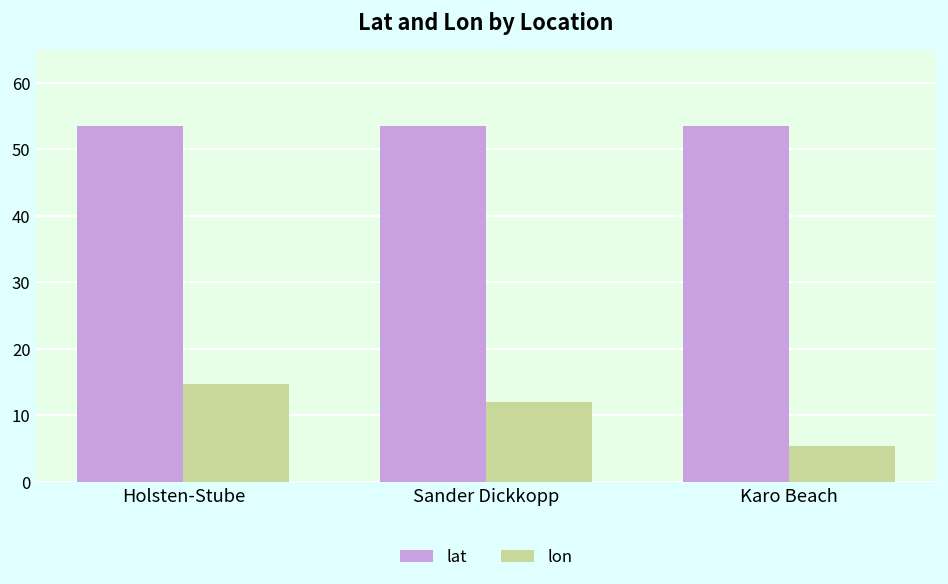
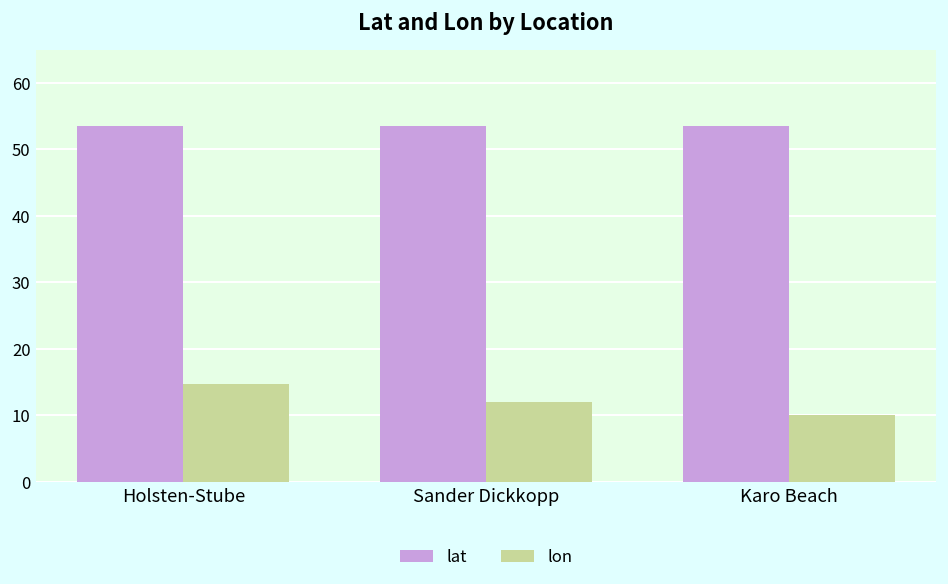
lon, Karo Beach: 5 -> 10
